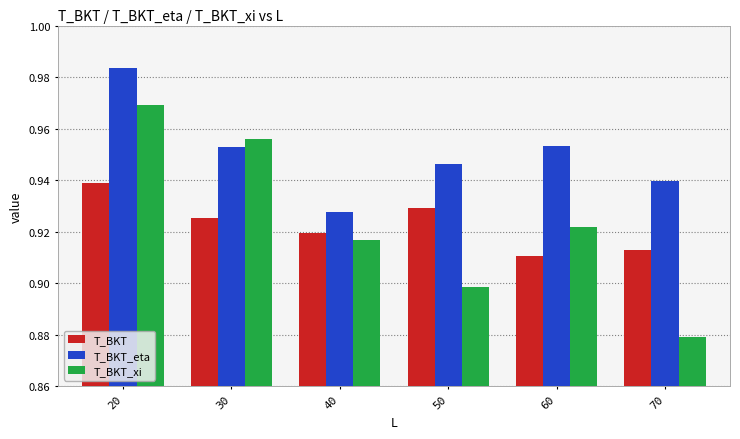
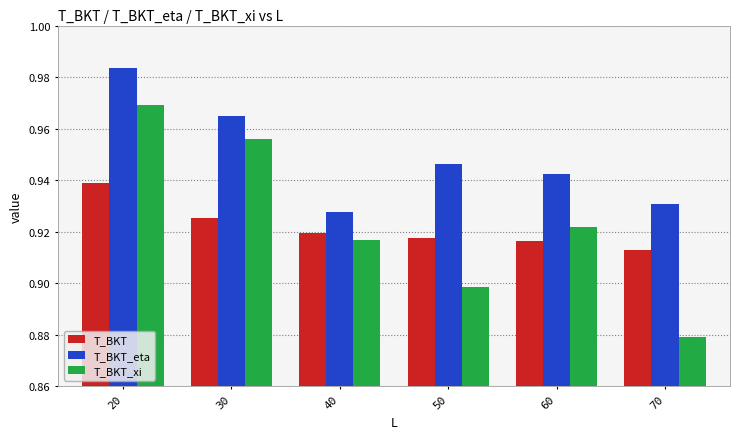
T_BKT_eta, 30: 0.953 -> 0.965
T_BKT, 50: 0.929 -> 0.918
T_BKT, 60: 0.910 -> 0.916
T_BKT_eta, 60: 0.953 -> 0.942
T_BKT_eta, 70: 0.940 -> 0.931
